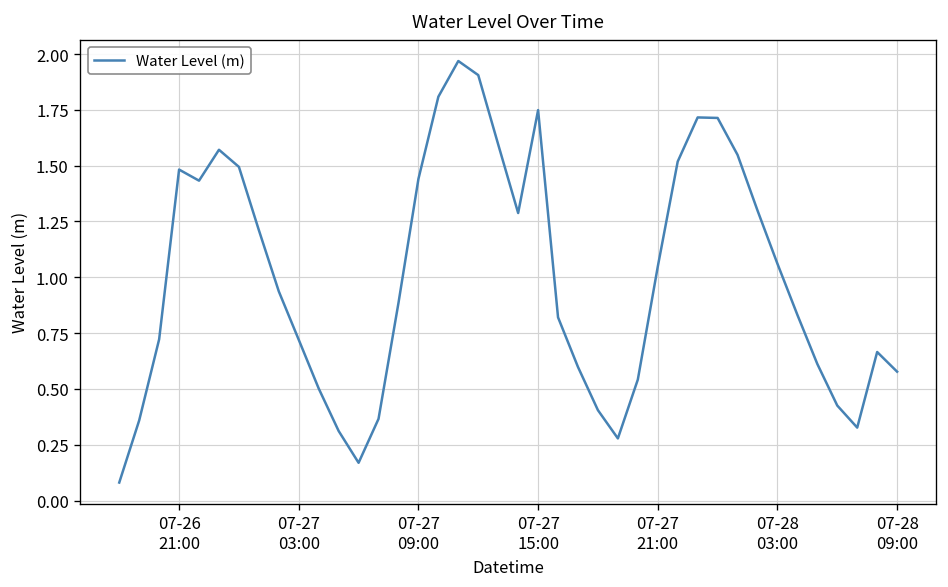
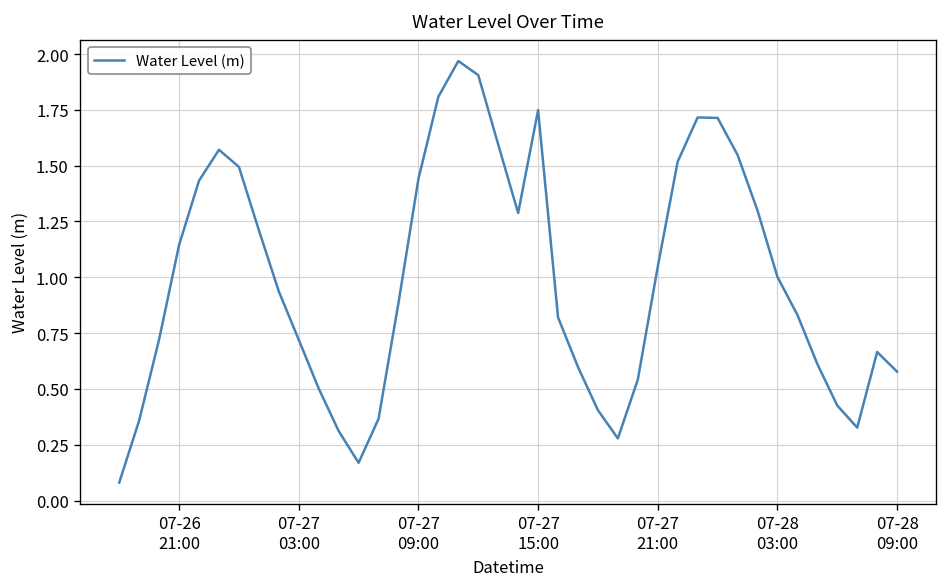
07-26 21:00: 1.48 -> 1.14
07-28 03:00: 1.06 -> 1.00
